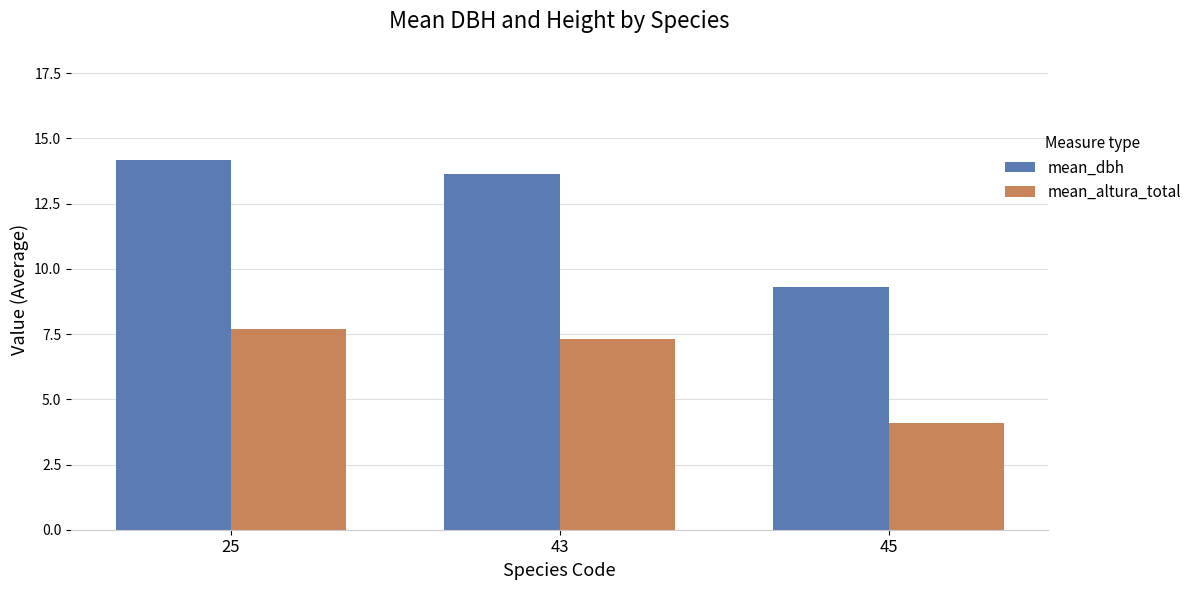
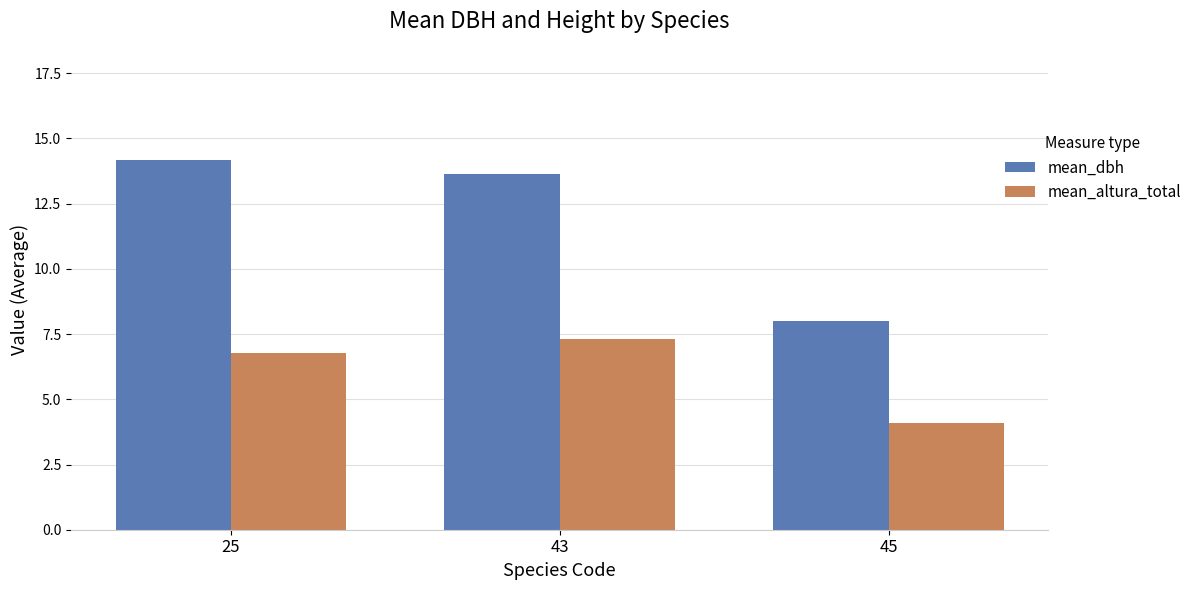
mean_altura_total, 25: 7.7 -> 6.8
mean_dbh, 45: 9.3 -> 8.0
